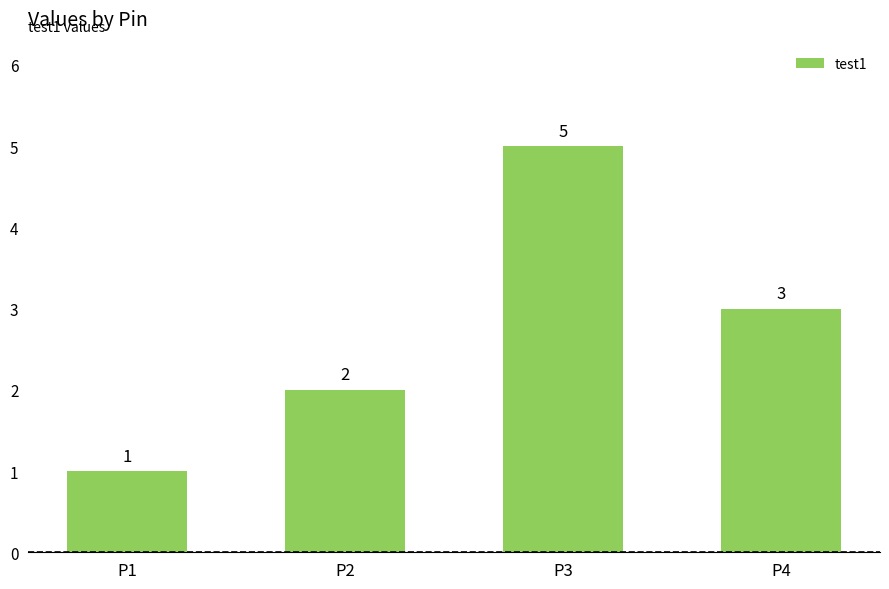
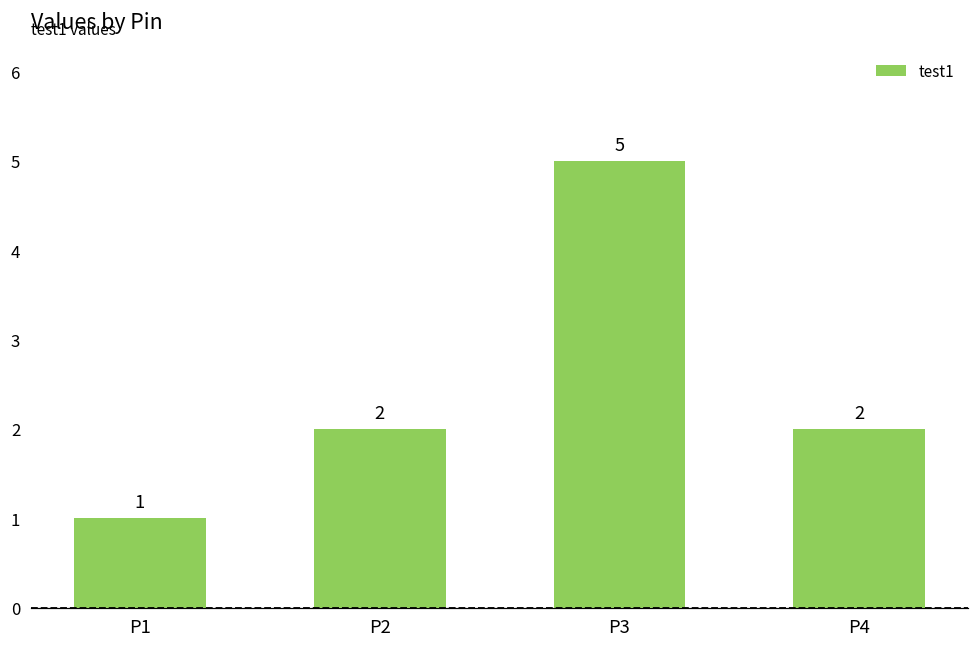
P4: 3 -> 2
